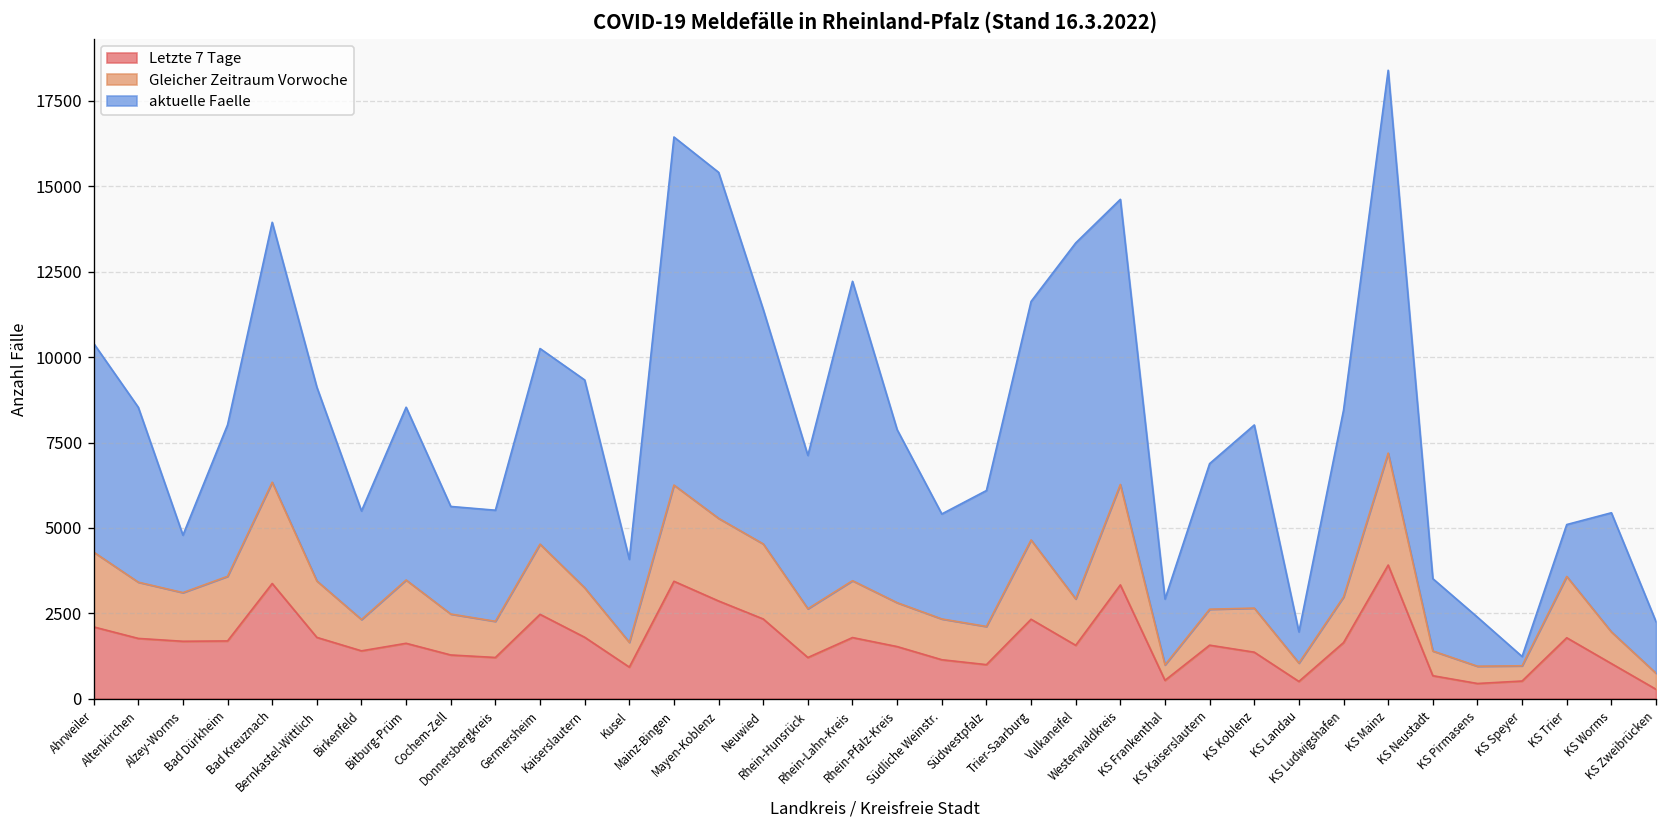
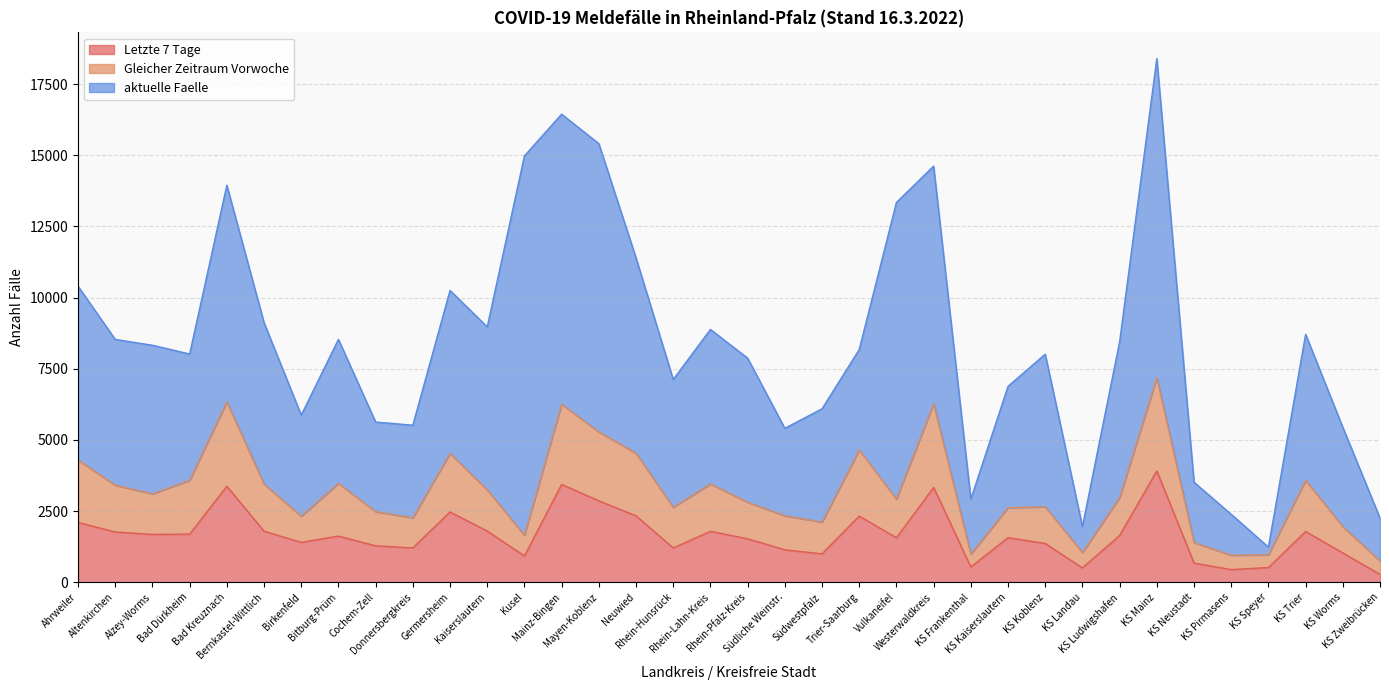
aktuelle Faelle, Alzey-Worms: 1700 -> 5200
aktuelle Faelle, Birkenfeld: 3200 -> 3600
aktuelle Faelle, Kaiserslautern: 6100 -> 5700
aktuelle Faelle, Kusel: 2400 -> 13300
aktuelle Faelle, Rhein-Lahn-Kreis: 8800 -> 5400
aktuelle Faelle, Trier-Saarburg: 7000 -> 3500
aktuelle Faelle, KS Trier: 1500 -> 5100
